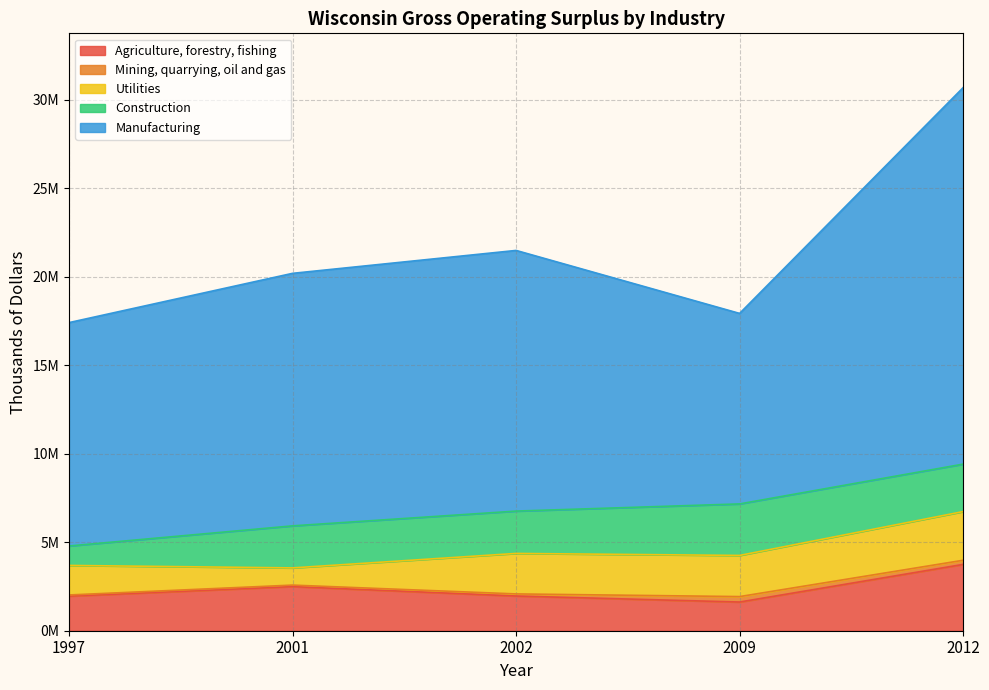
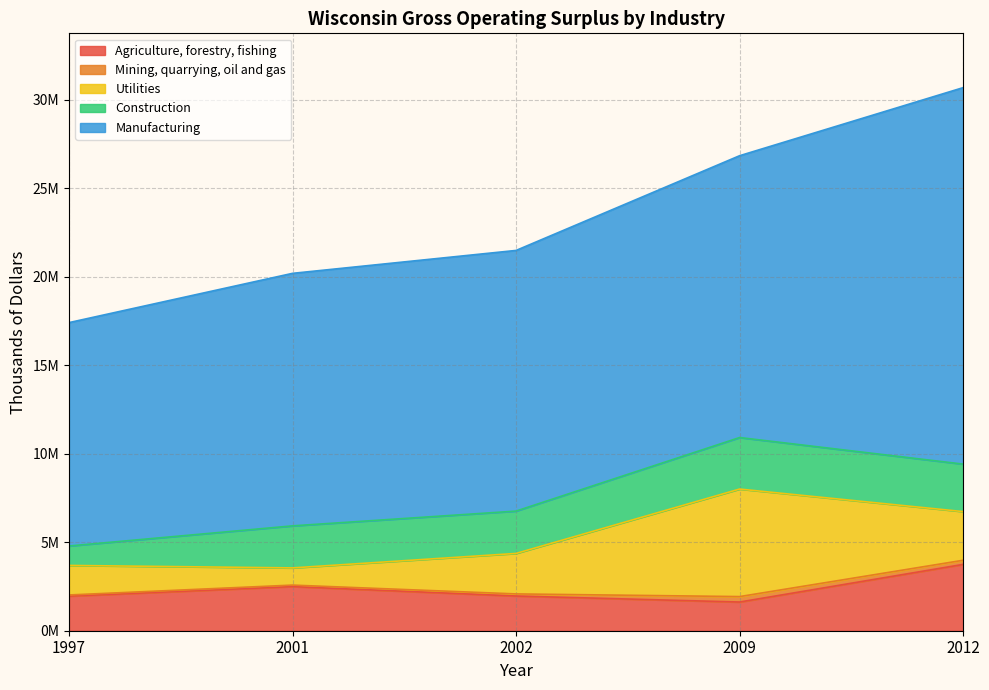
Utilities, 2009: 2300000 -> 6100000
Manufacturing, 2009: 10800000 -> 15900000
